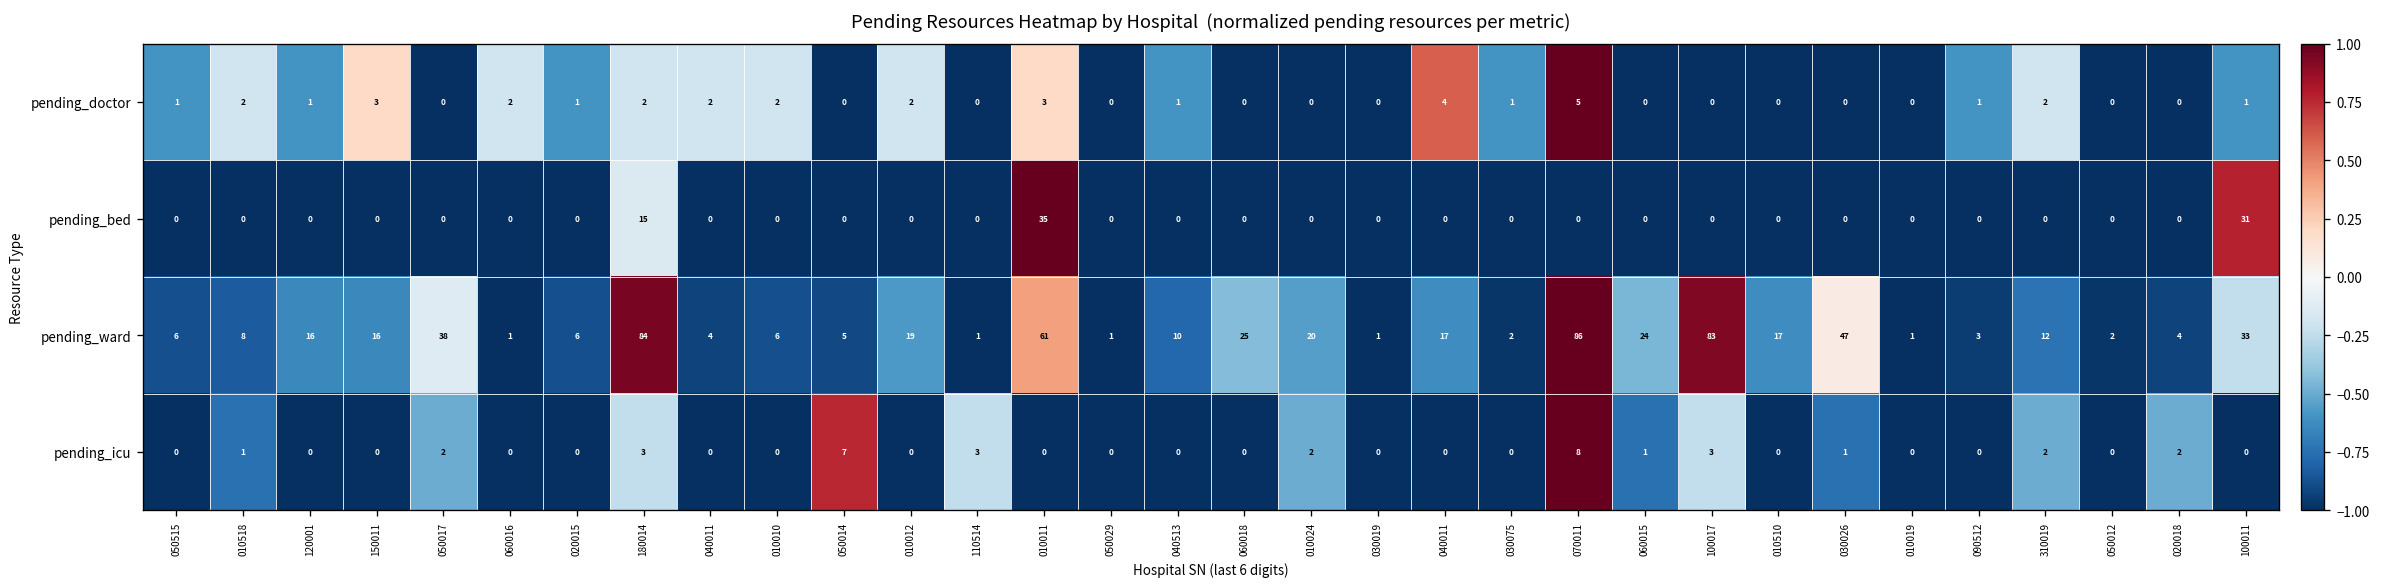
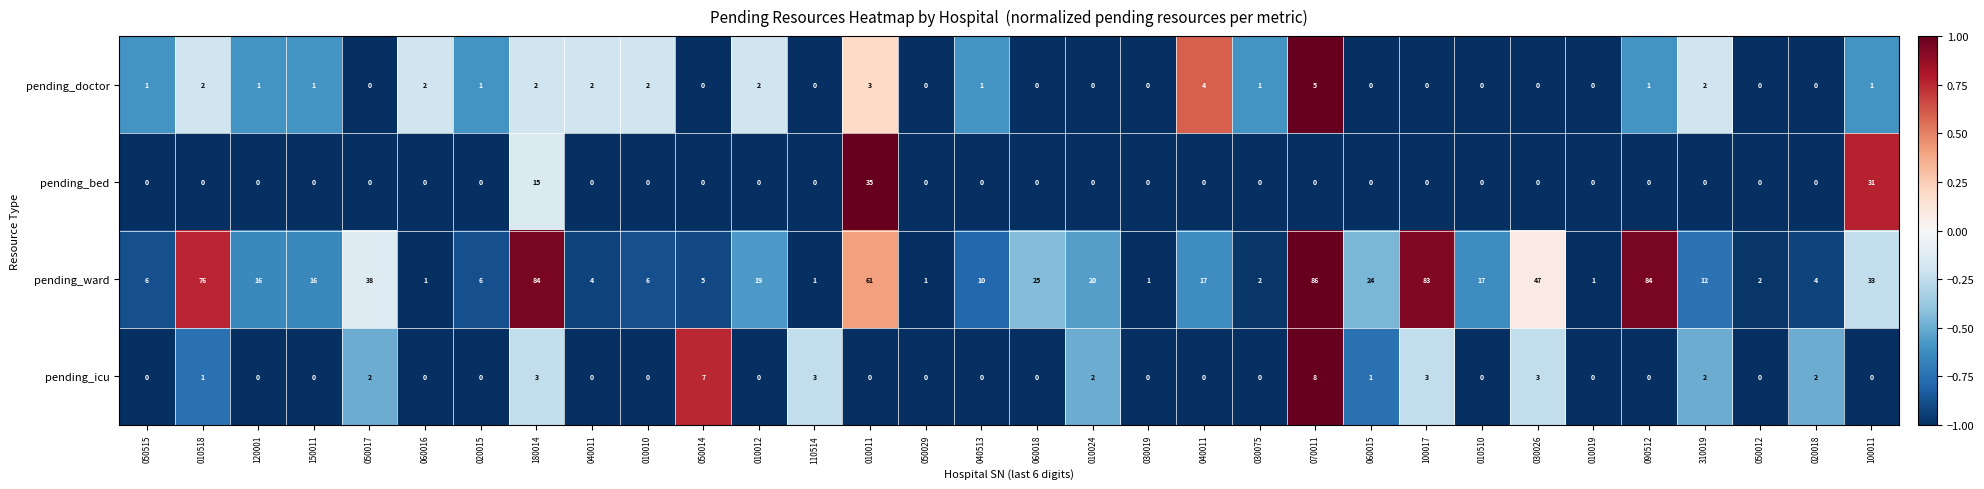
pending_doctor, 150011: 3 -> 1
pending_ward, 010518: 8 -> 76
pending_ward, 090512: 3 -> 84
pending_icu, 030026: 1 -> 3
